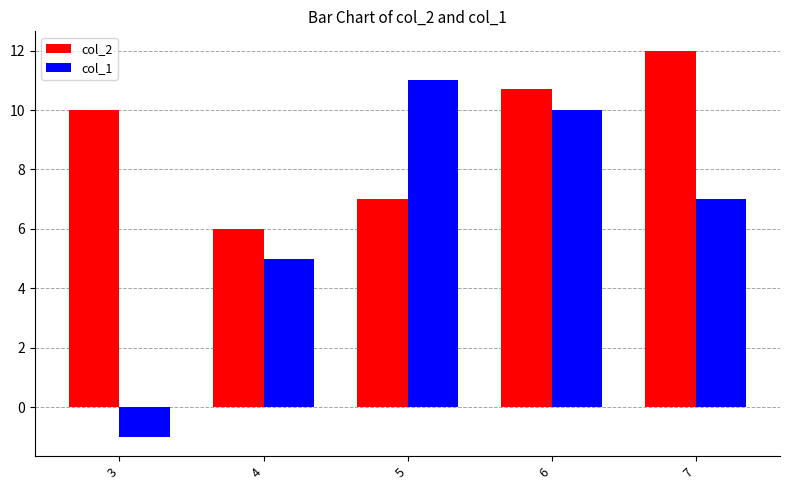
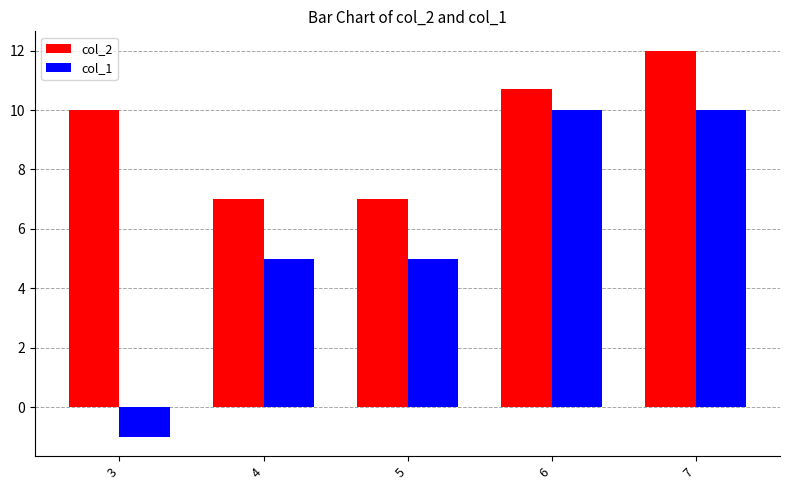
col_2, 4: 6 -> 7
col_1, 5: 11 -> 5
col_1, 7: 7 -> 10
